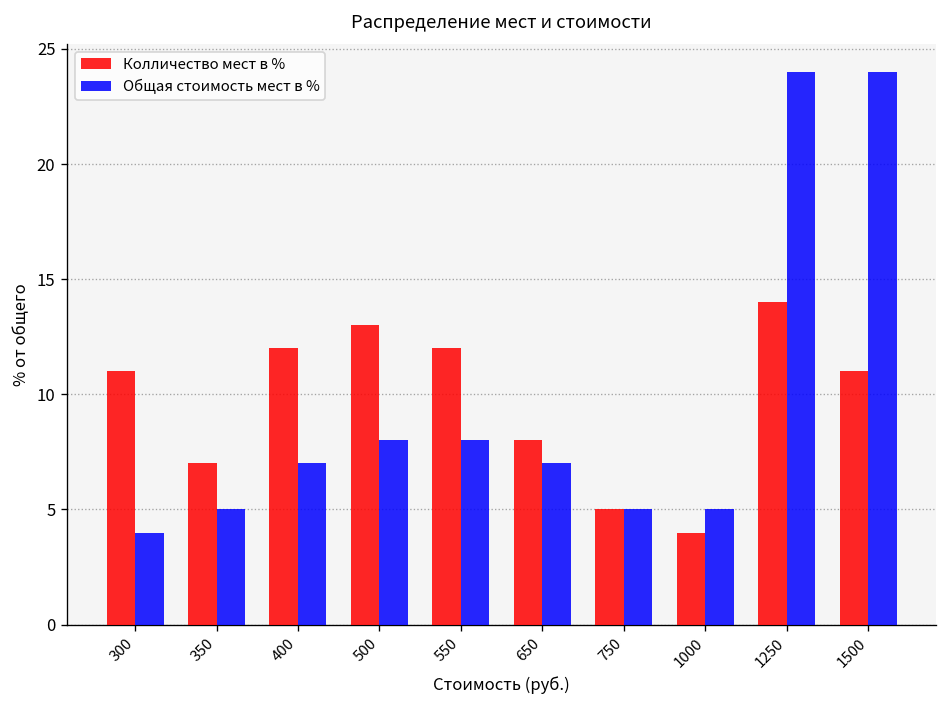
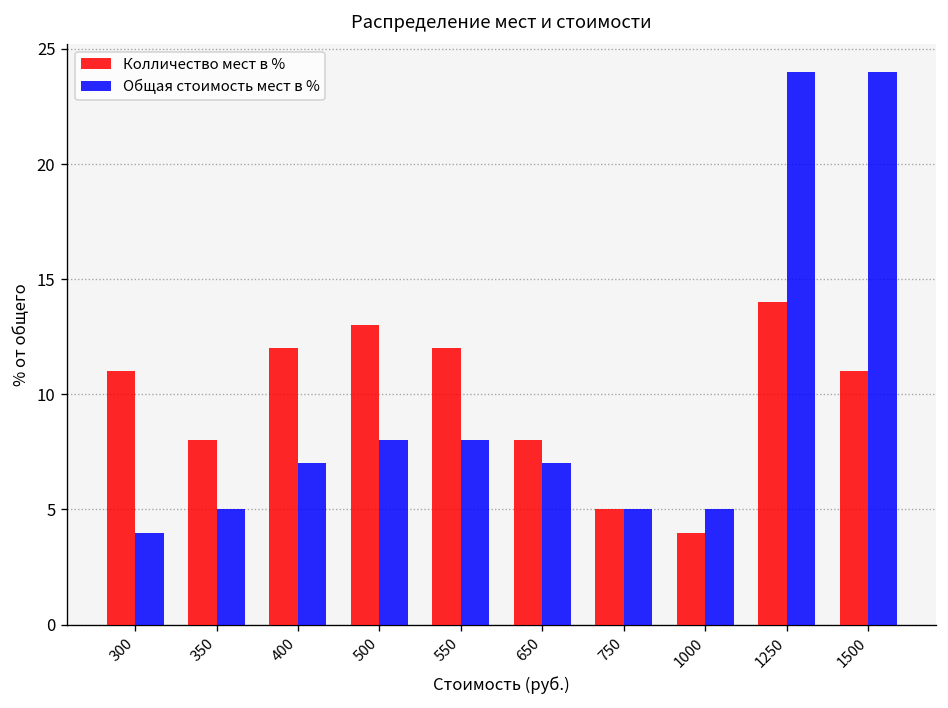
Колличество мест в %, 350: 7 -> 8
